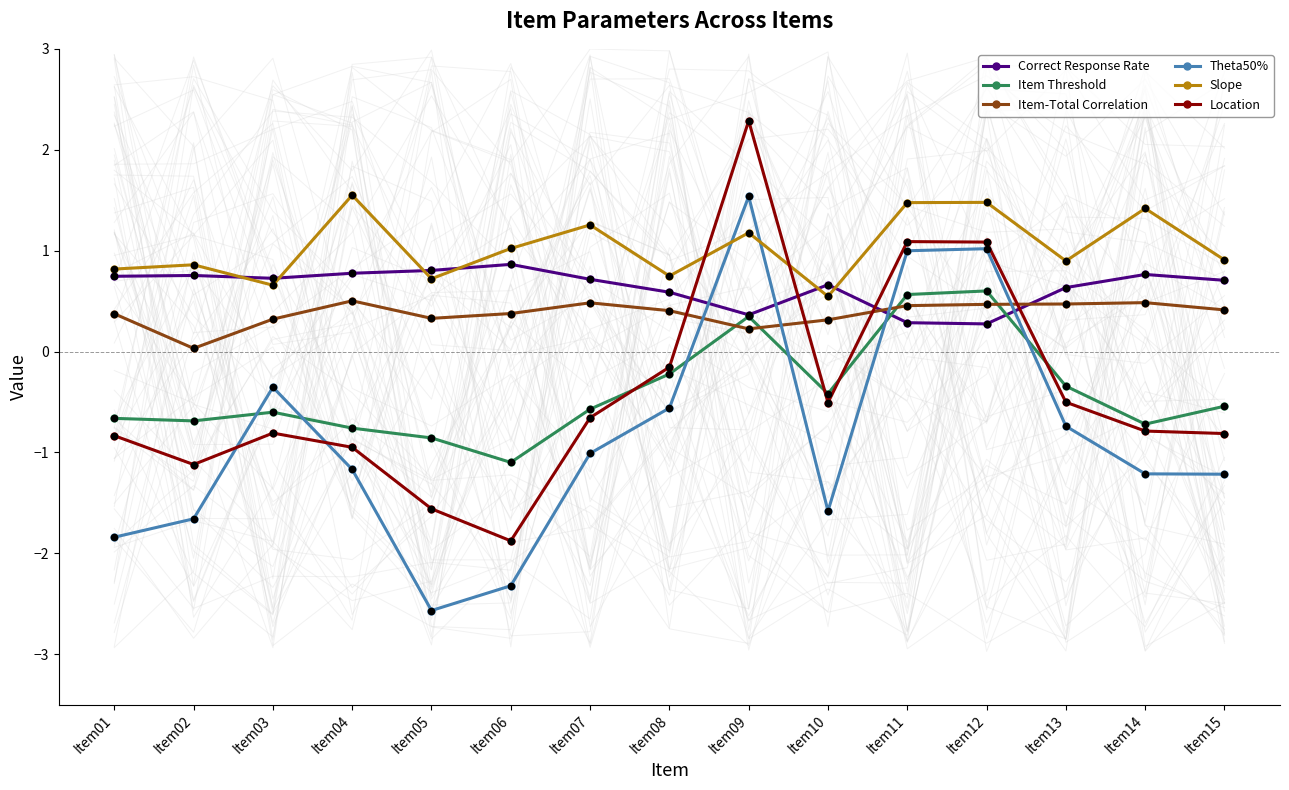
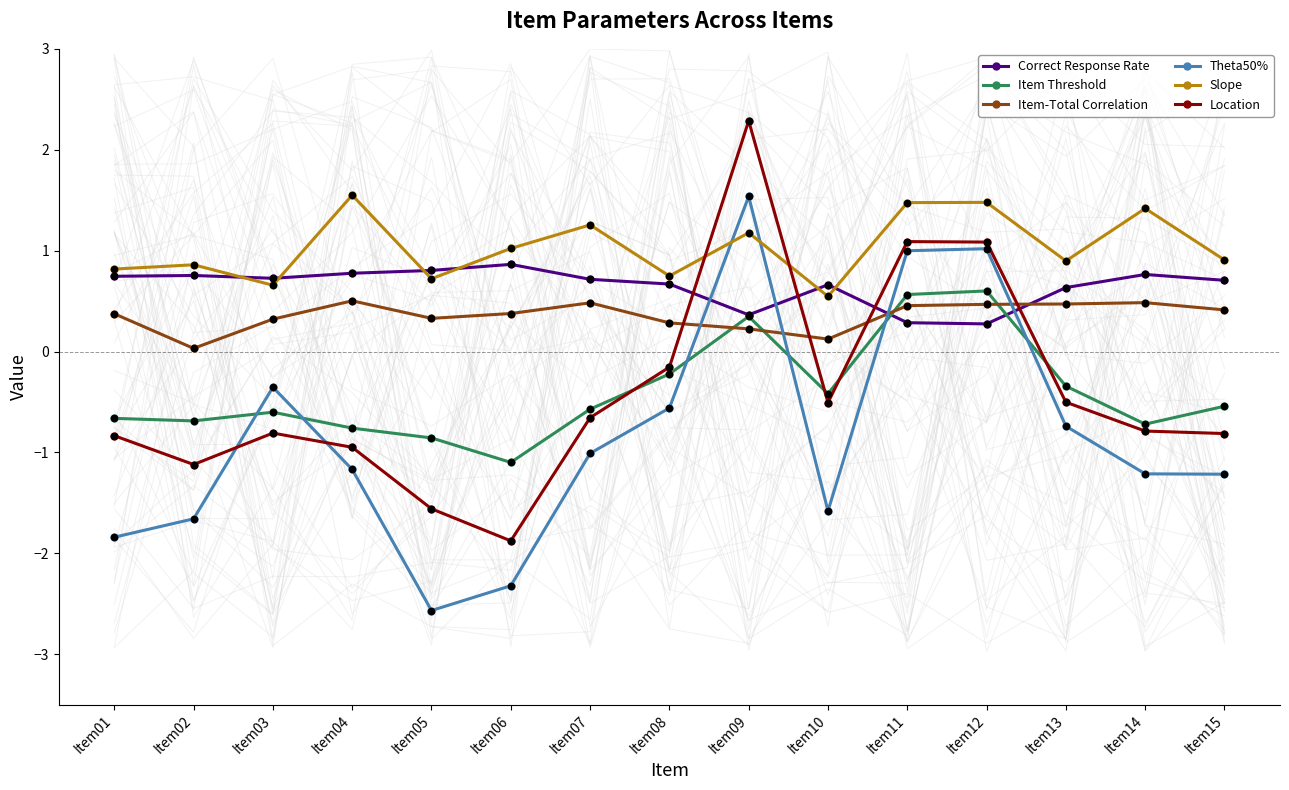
Correct Response Rate, Item08: 0.59 -> 0.67
Item-Total Correlation, Item08: 0.41 -> 0.28
Item-Total Correlation, Item10: 0.31 -> 0.12
